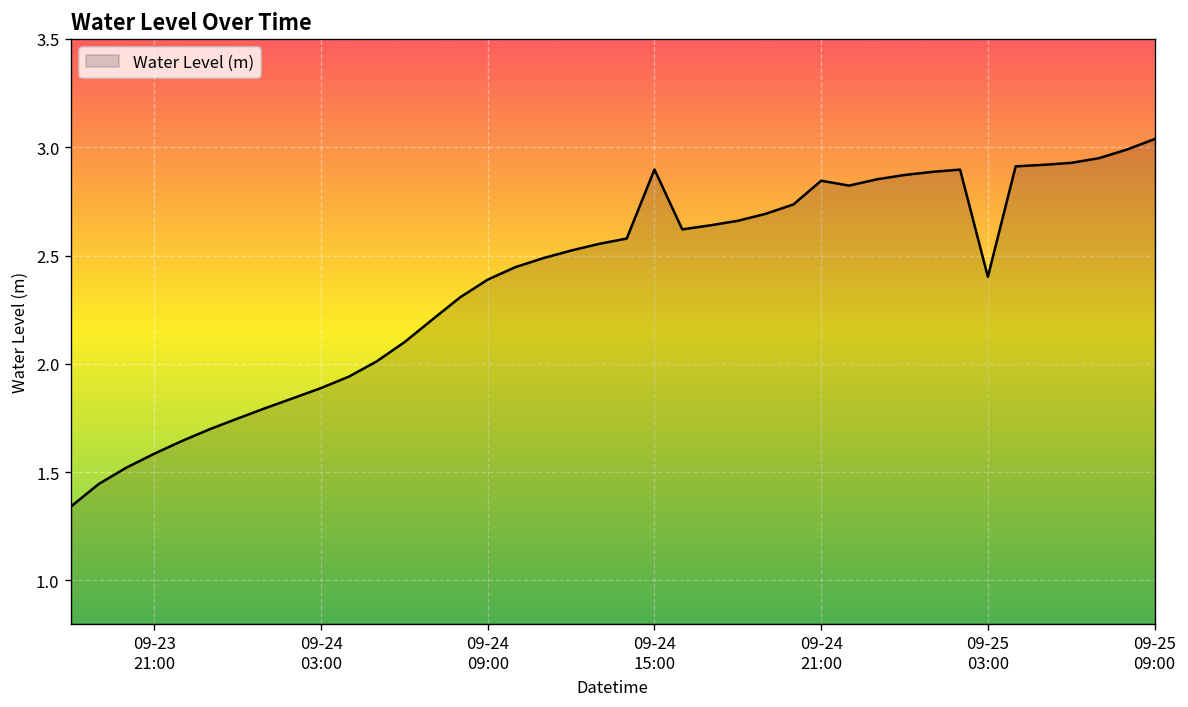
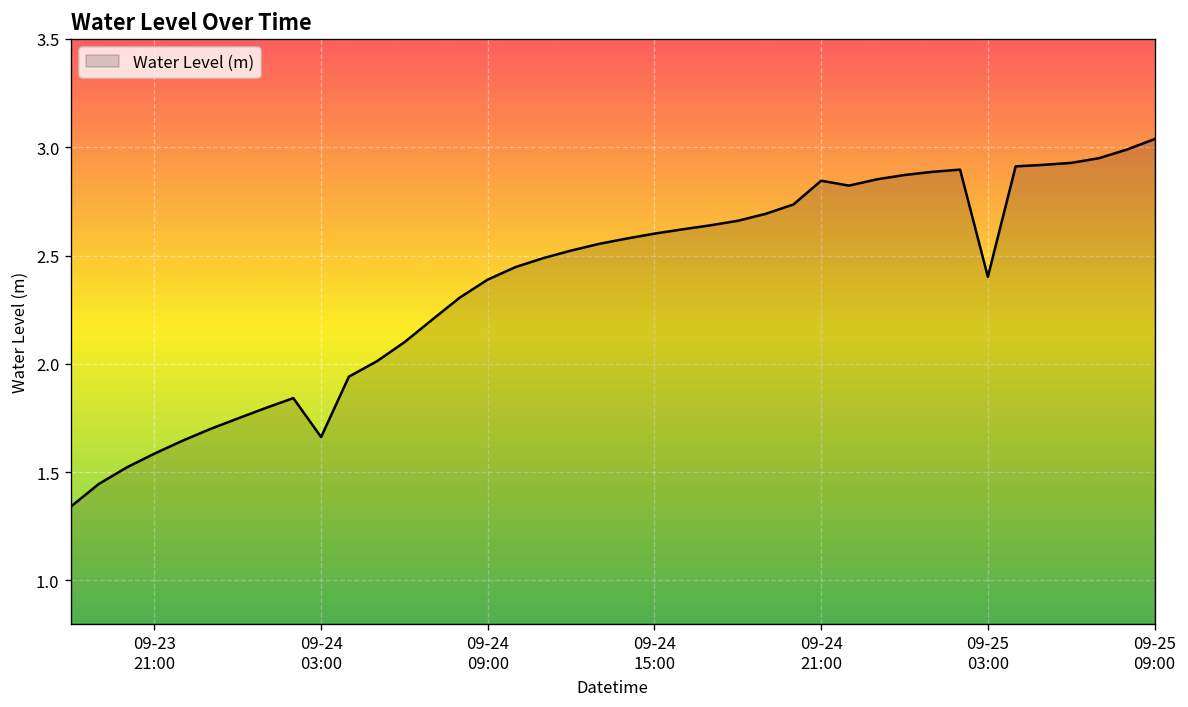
09-24 03:00: 1.89 -> 1.66
09-24 15:00: 2.90 -> 2.60
